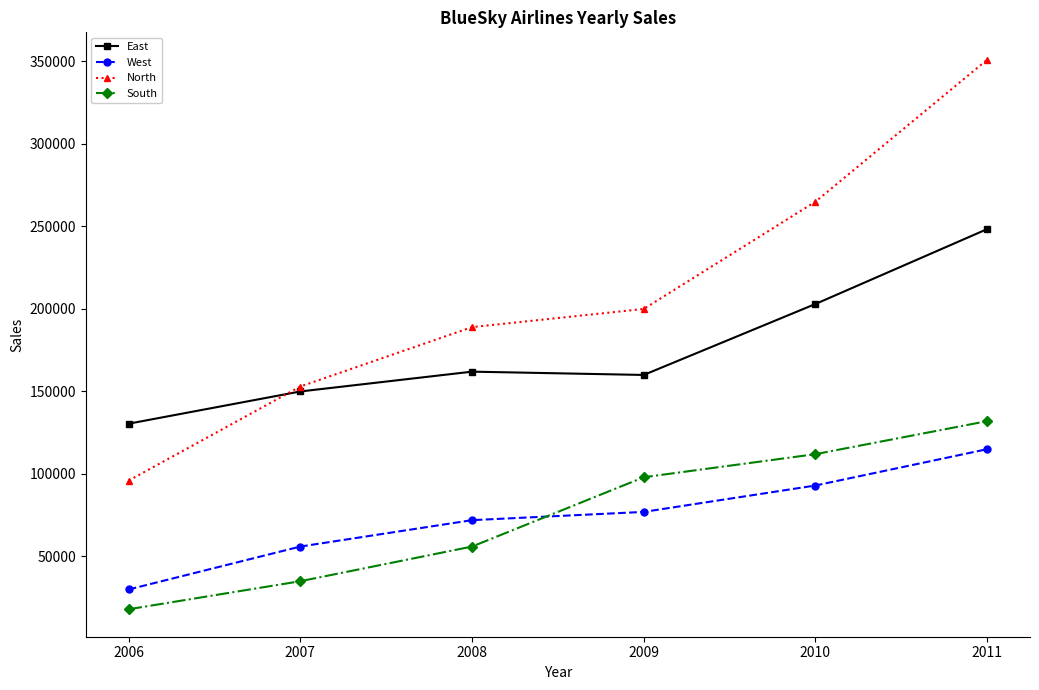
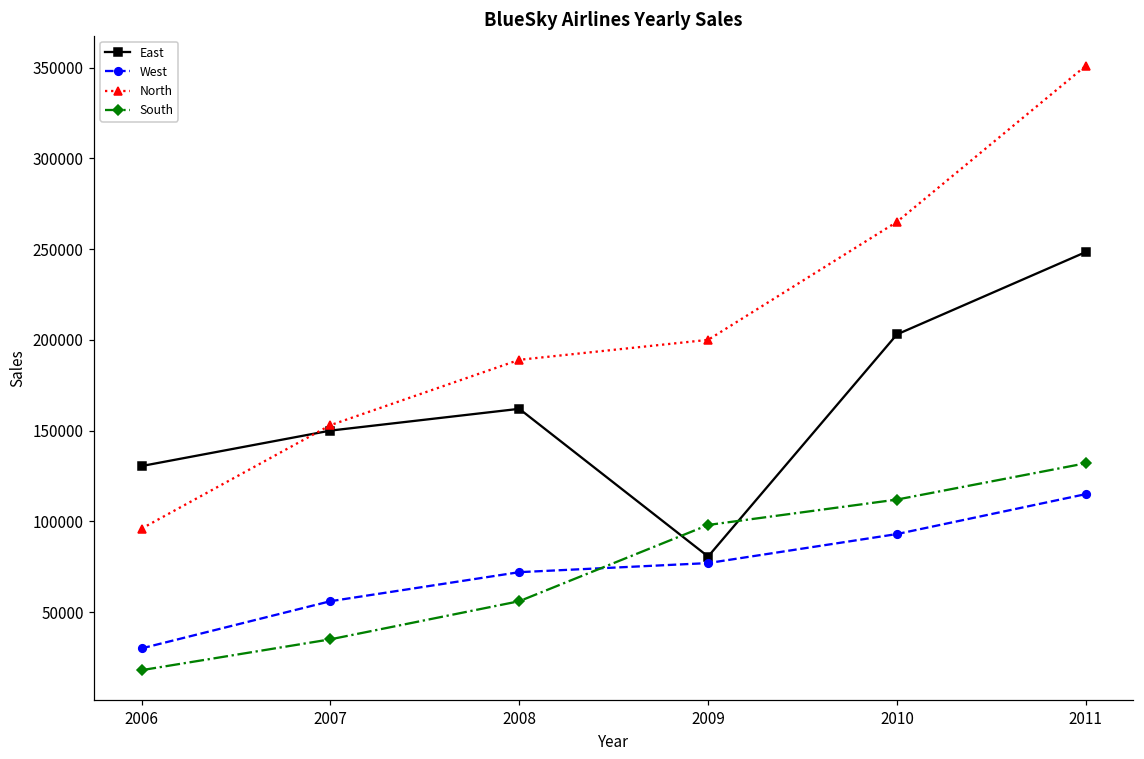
East, 2009: 160000 -> 81000
